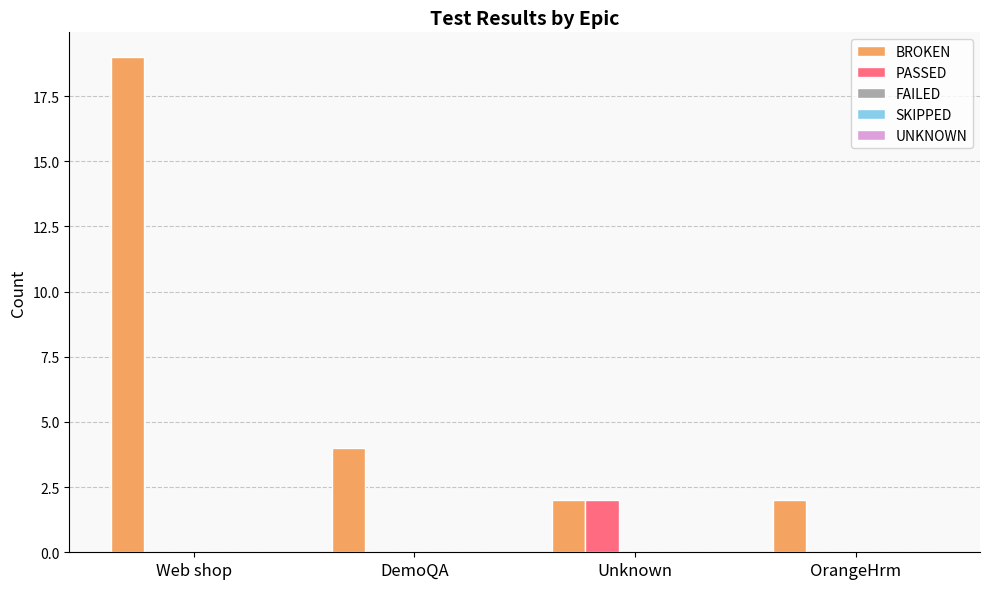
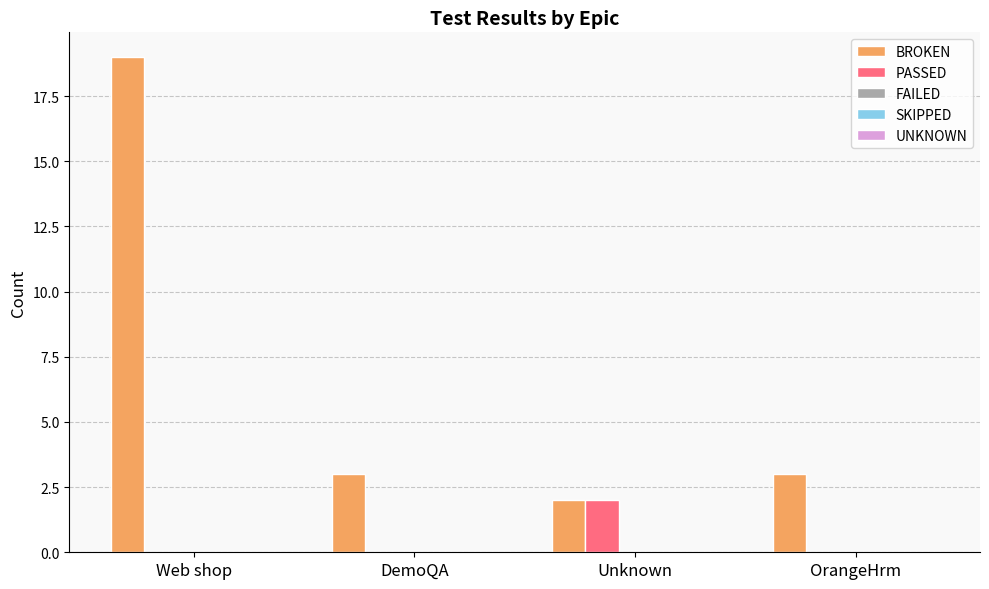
BROKEN, DemoQA: 4 -> 3
BROKEN, OrangeHrm: 2 -> 3
